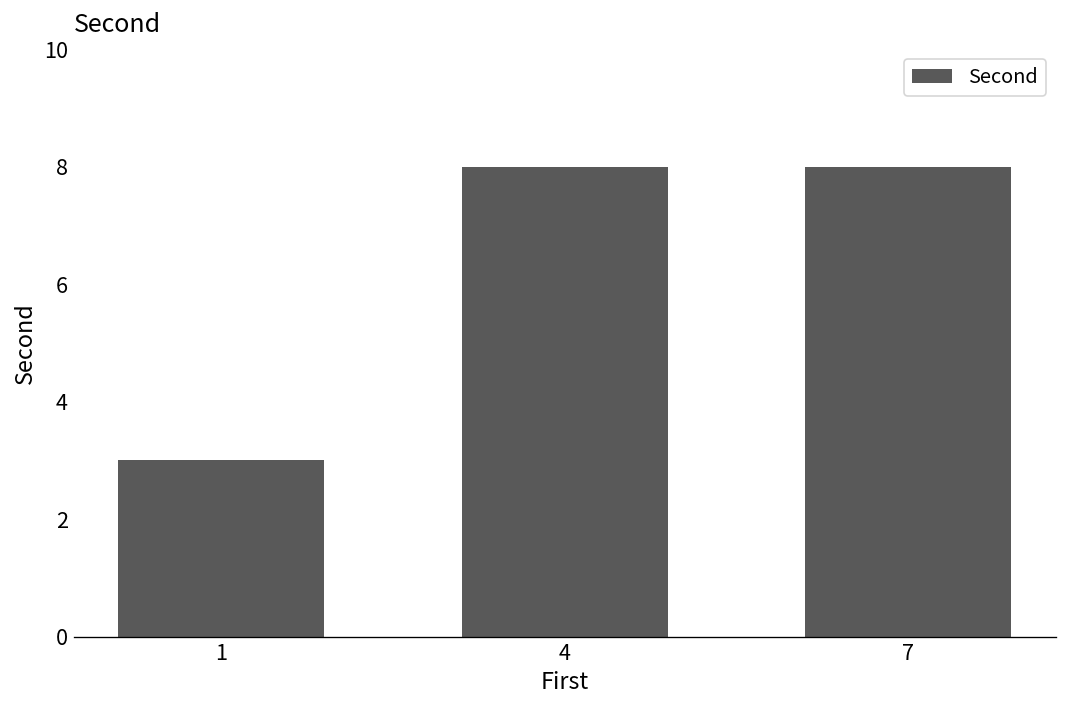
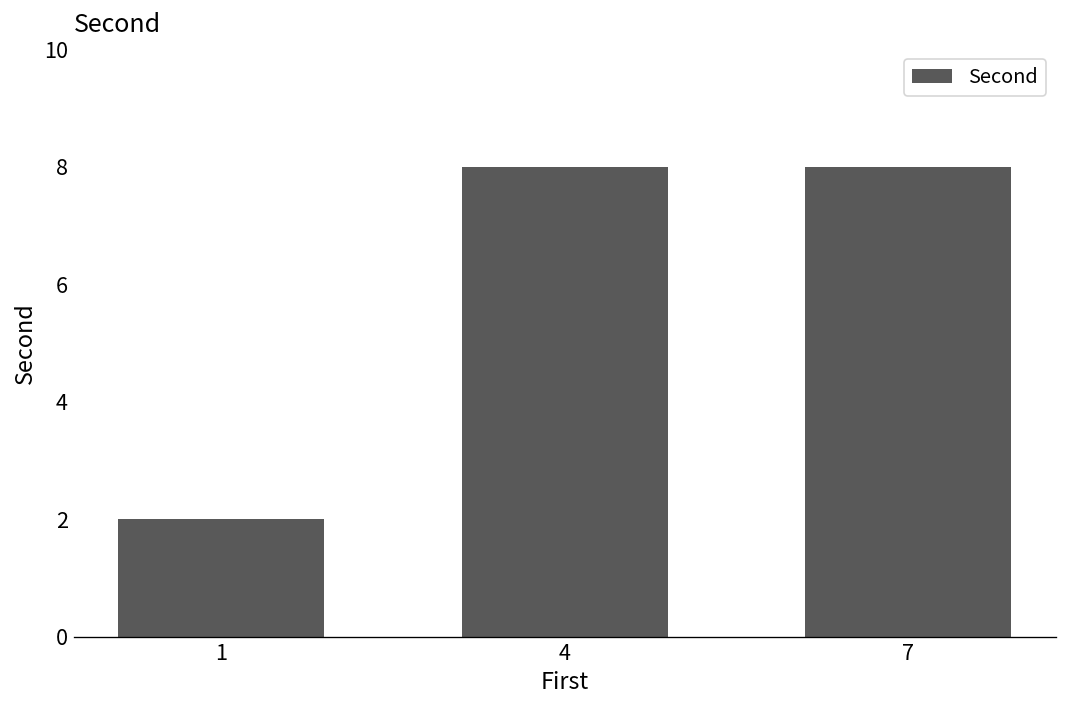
1: 3 -> 2
